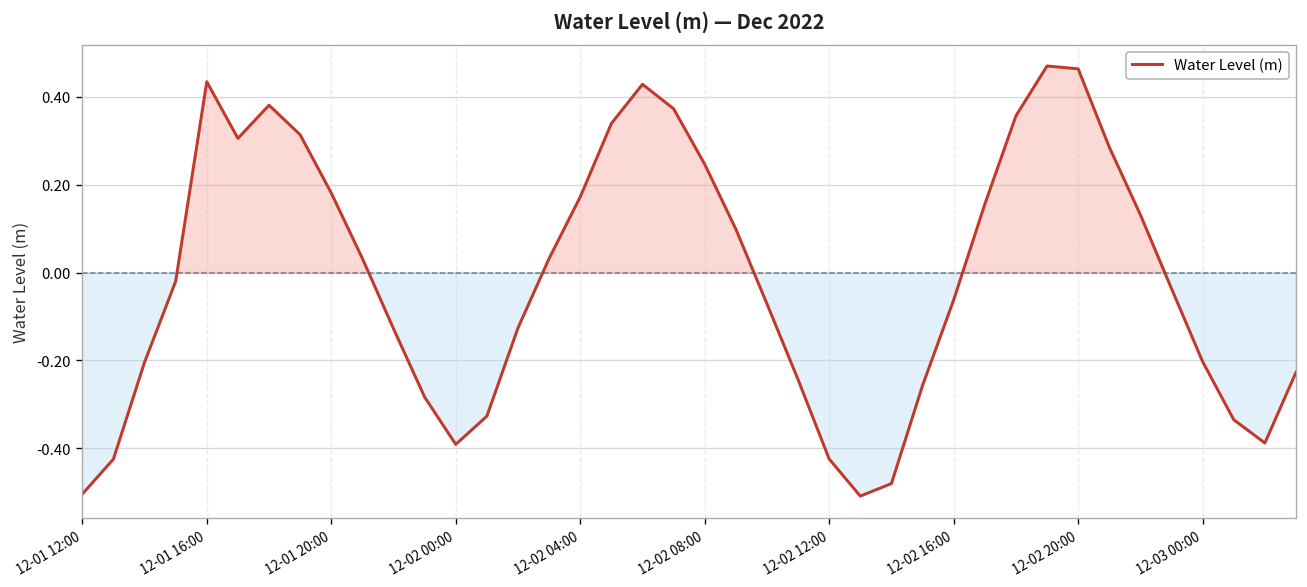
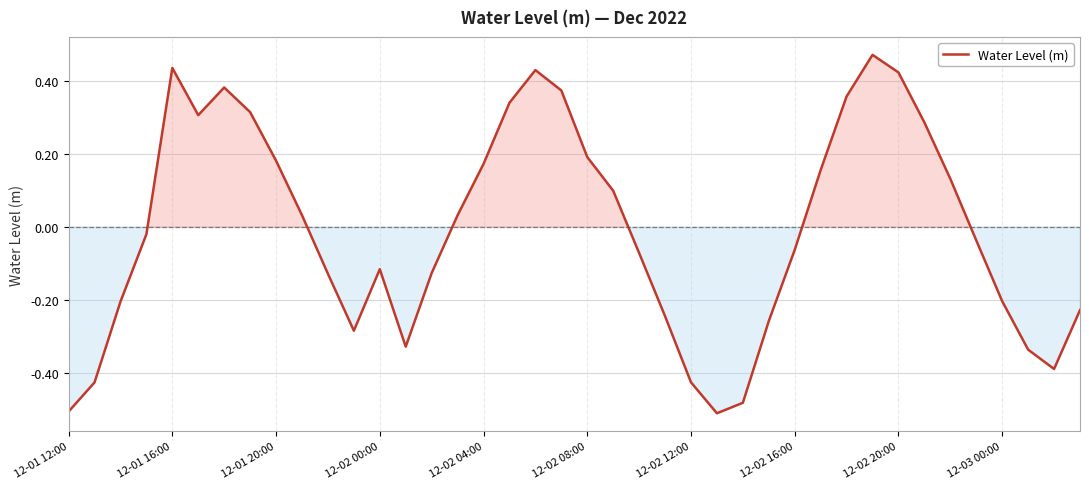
12-02 00:00: -0.39 -> -0.12
12-02 08:00: 0.25 -> 0.19
12-02 20:00: 0.46 -> 0.42
